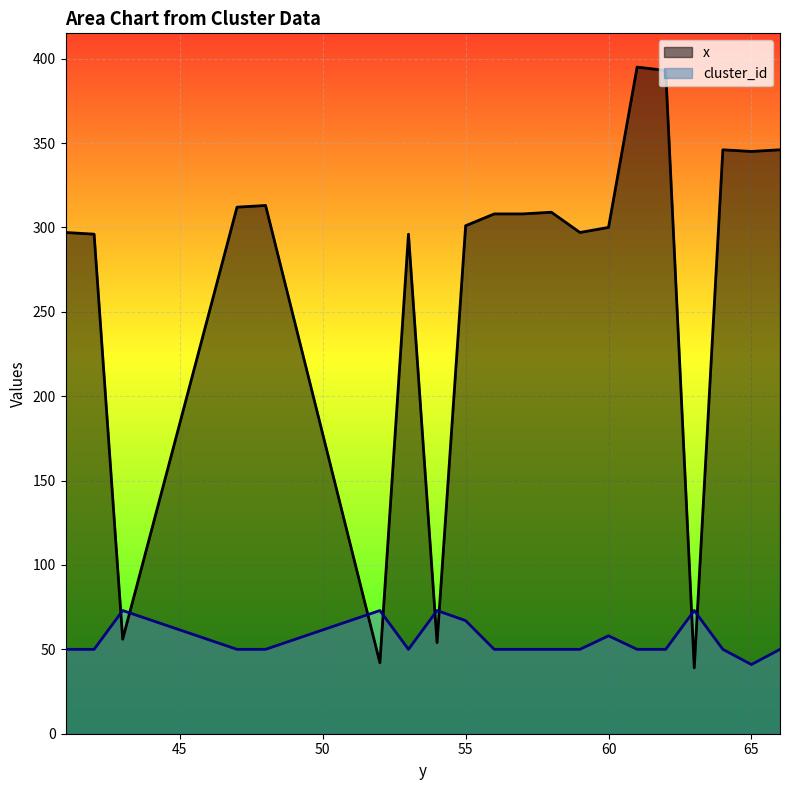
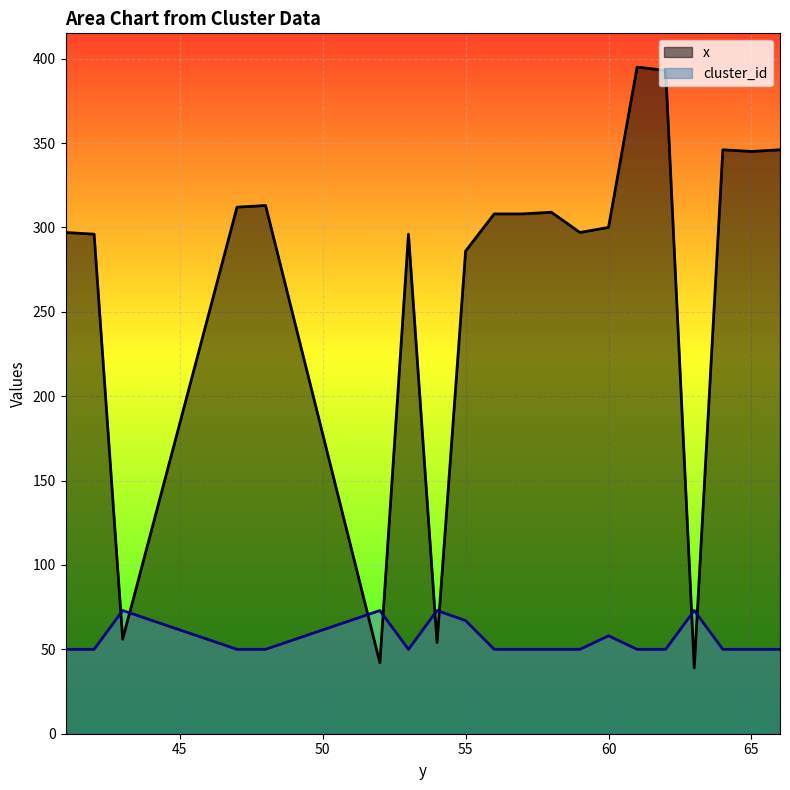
x, 55: 301 -> 286
cluster_id, 65: 41 -> 50
